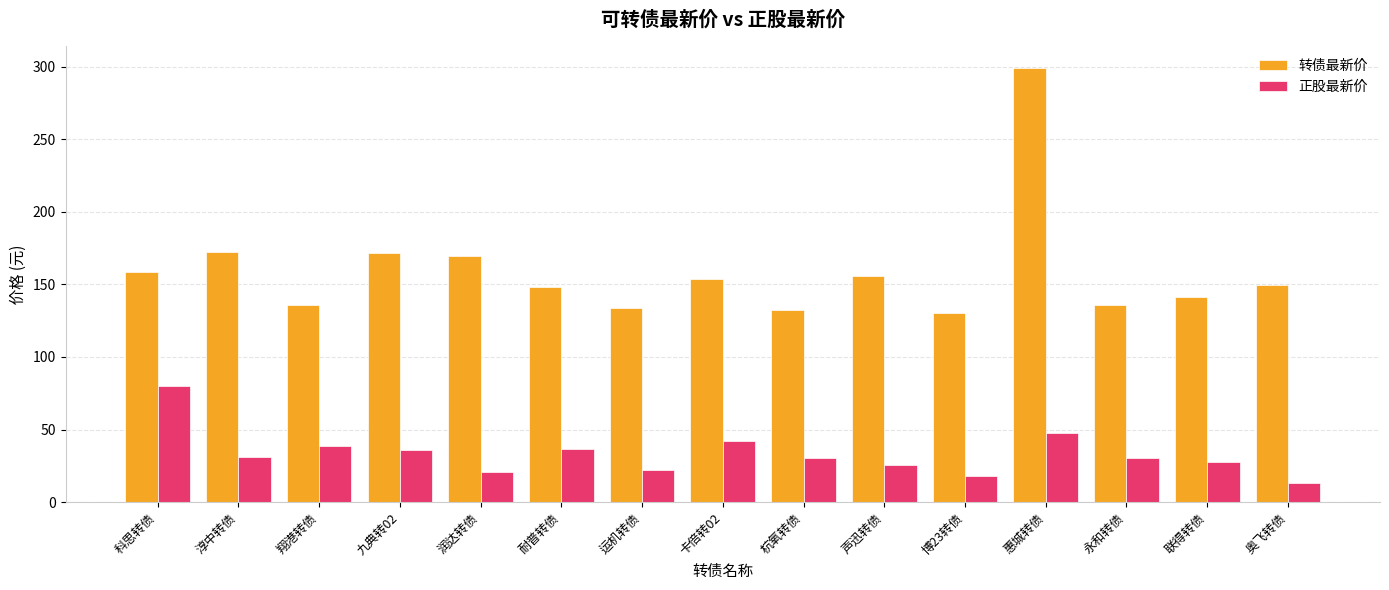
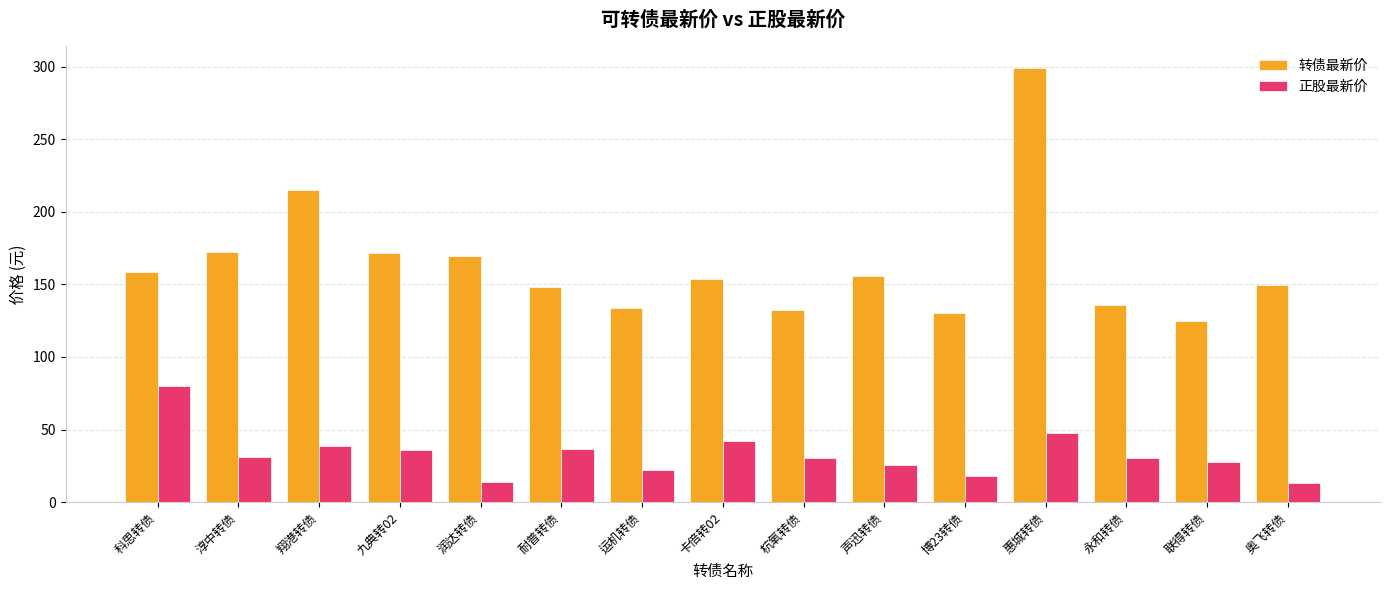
转债最新价, 翔港转债: 135 -> 215
正股最新价, 润达转债: 21 -> 14
转债最新价, 联得转债: 141 -> 125
